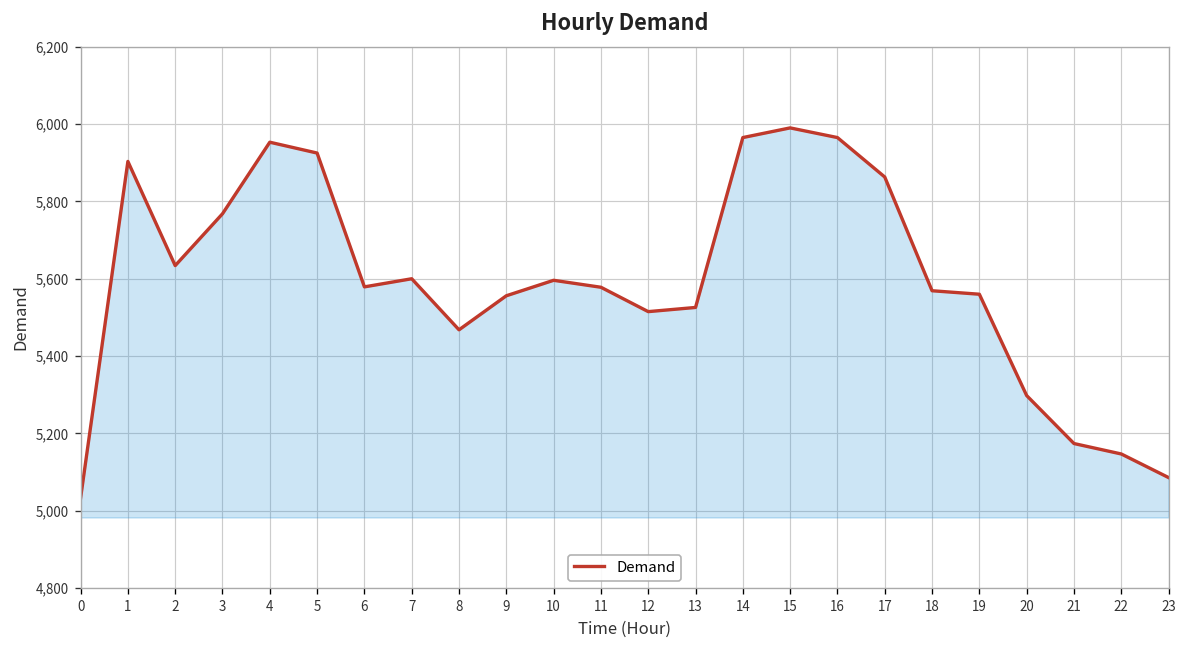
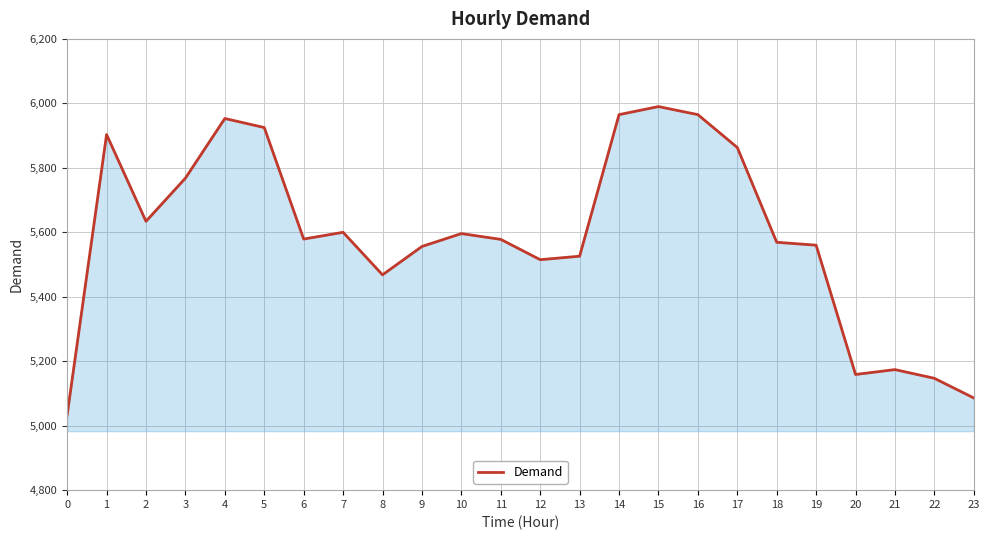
20: 5,300 -> 5,160
